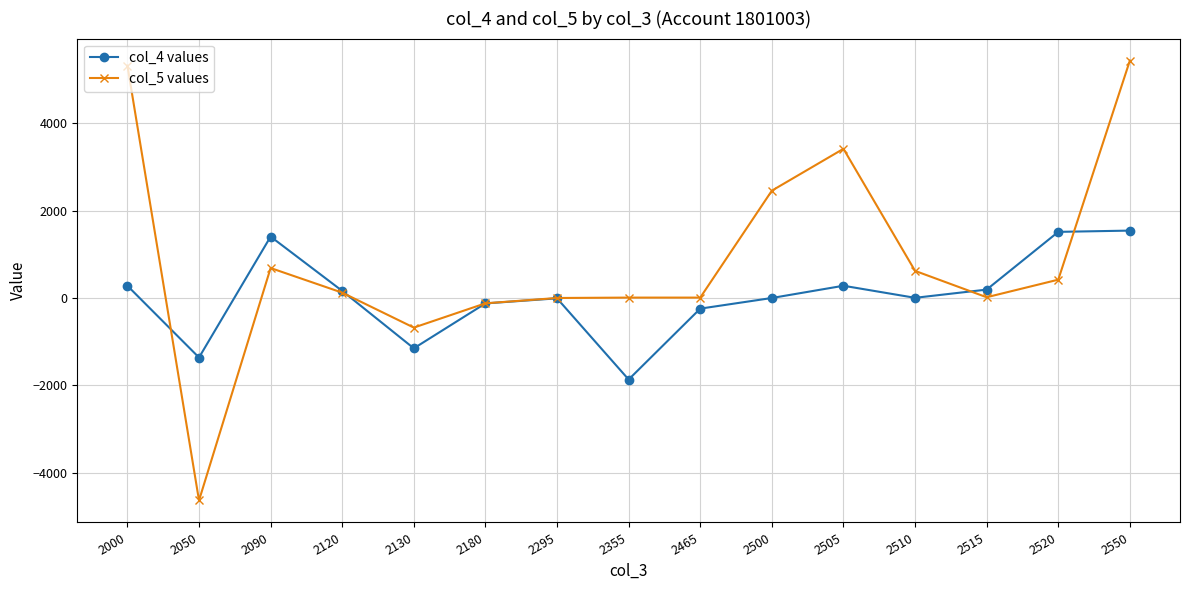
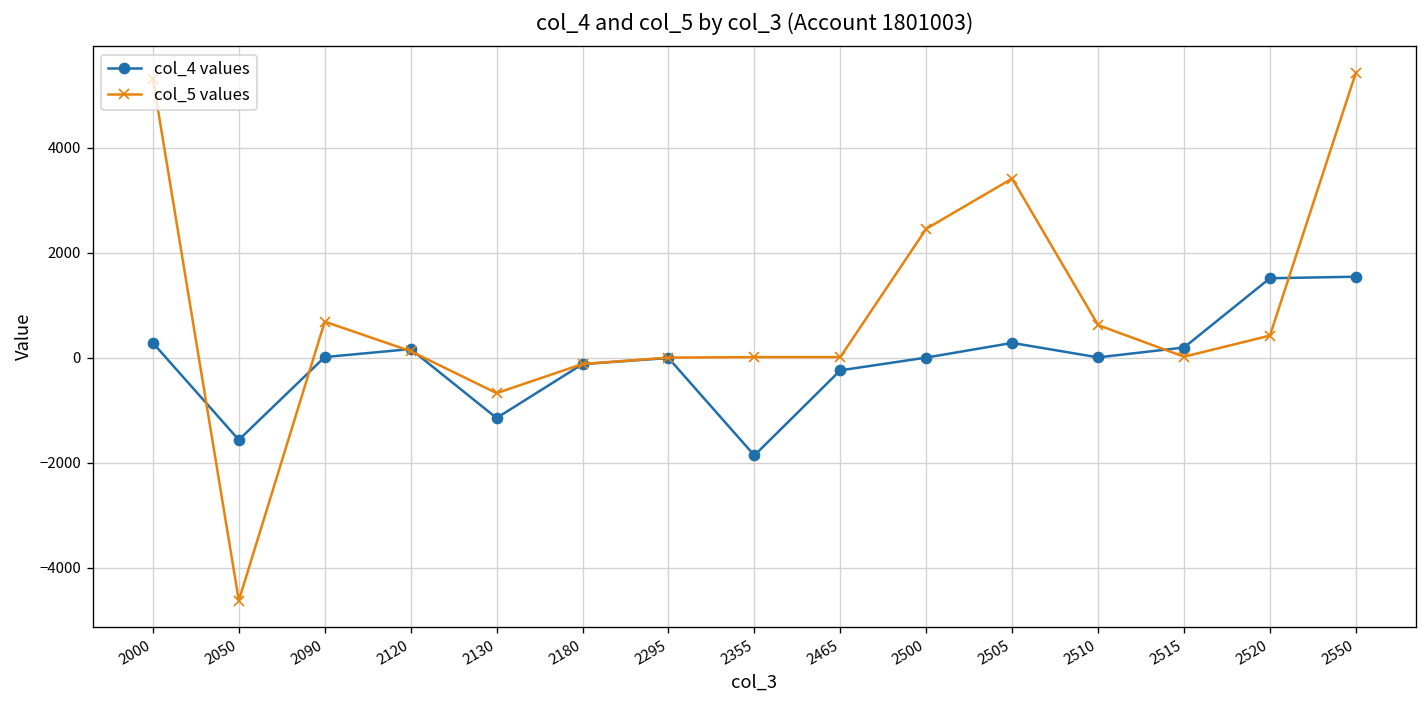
col_4 values, 2050: -1400 -> -1600
col_4 values, 2090: 1400 -> 0
